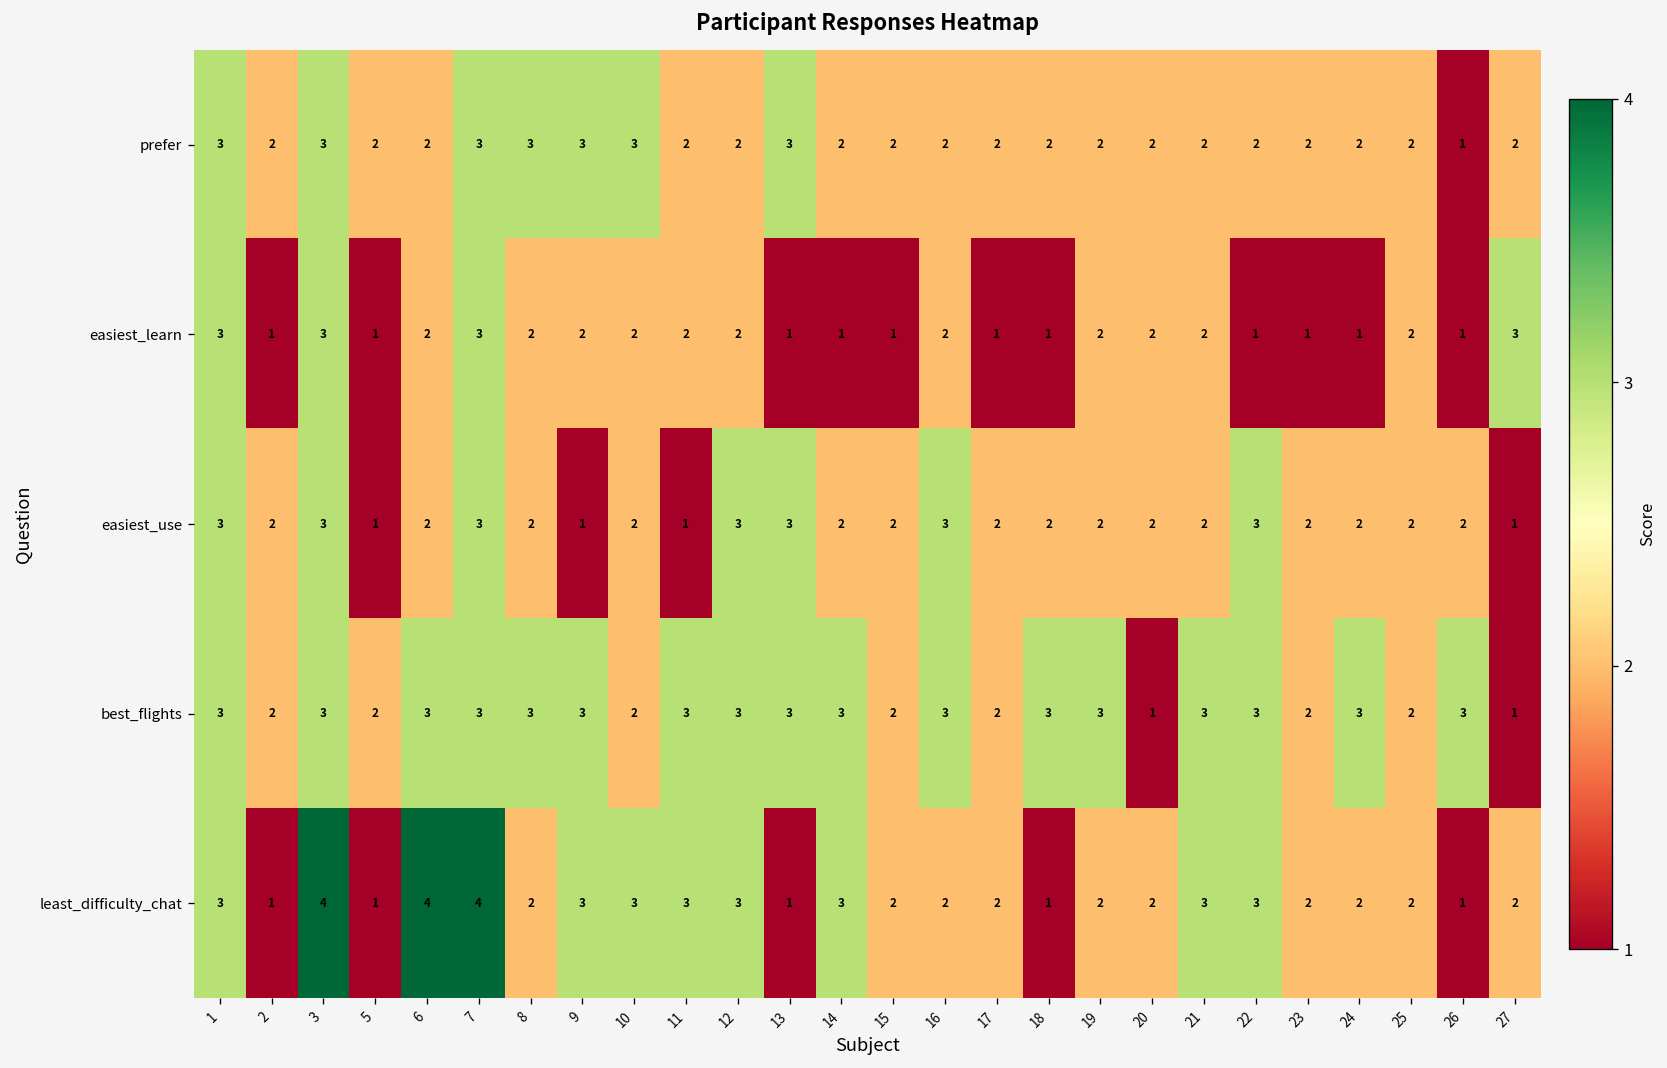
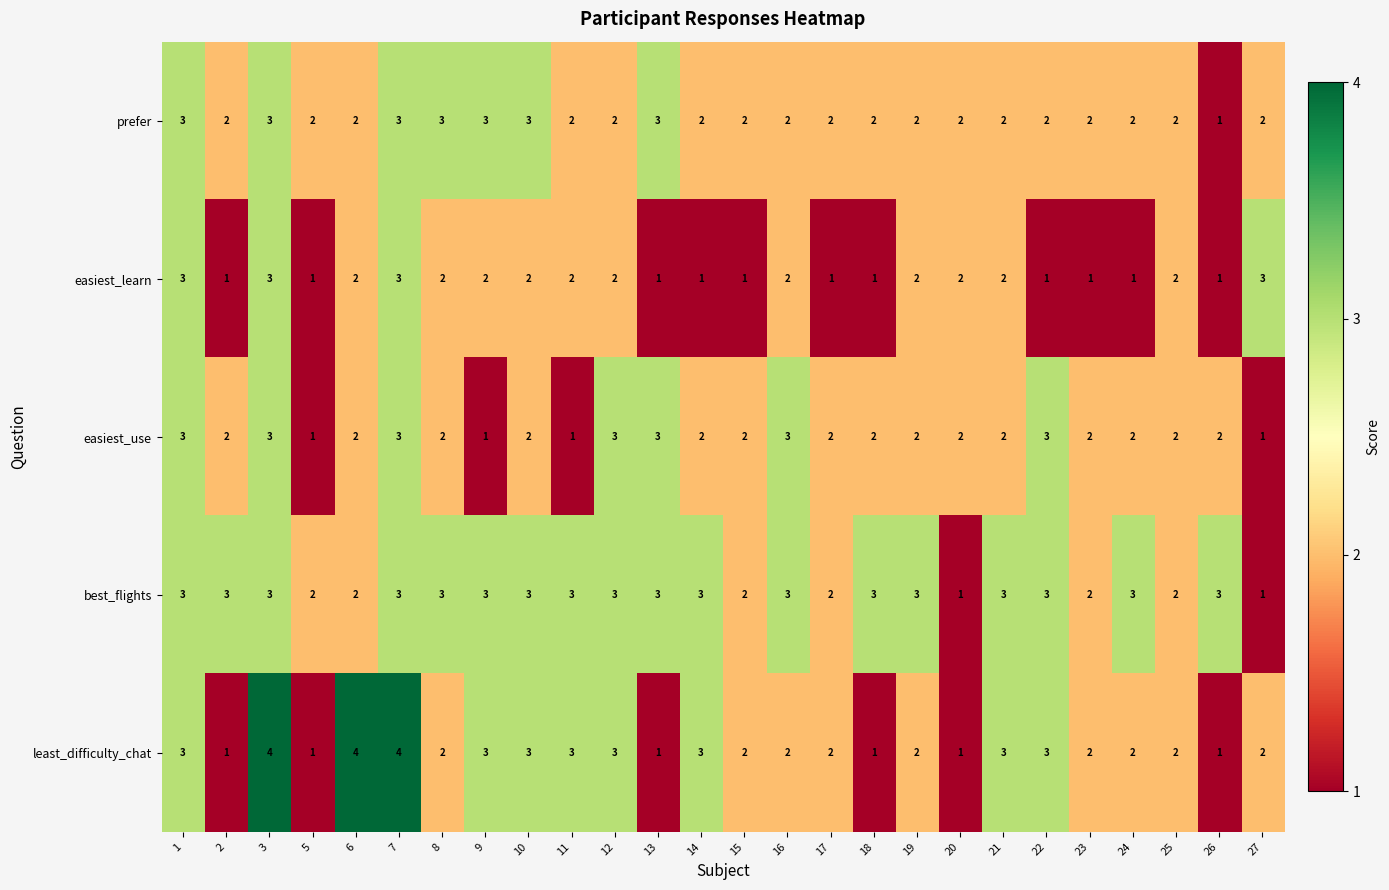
best_flights, 2: 2 -> 3
best_flights, 6: 3 -> 2
best_flights, 10: 2 -> 3
least_difficulty_chat, 20: 2 -> 1
